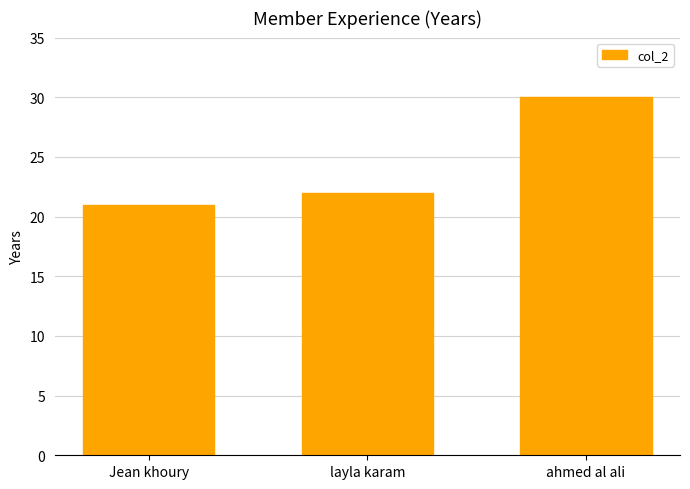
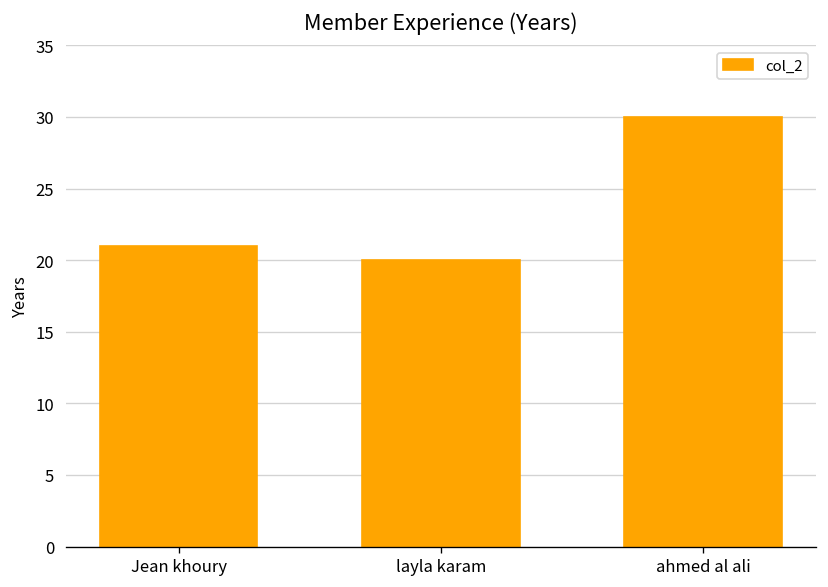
layla karam: 22 -> 20
